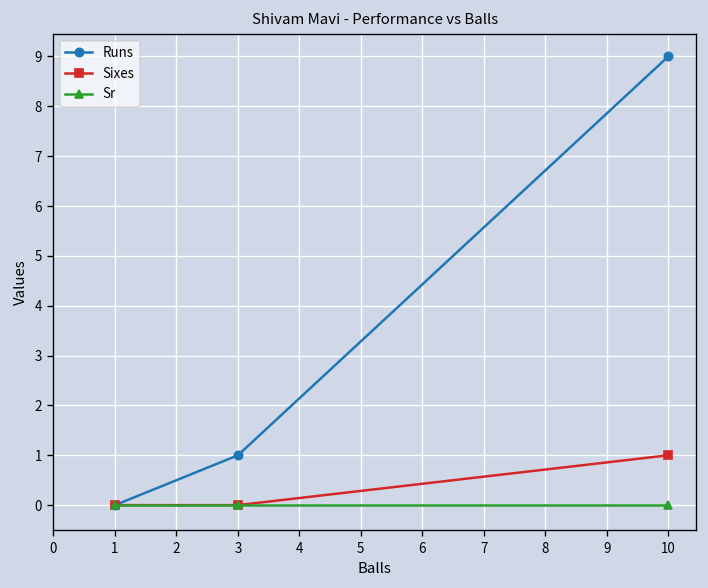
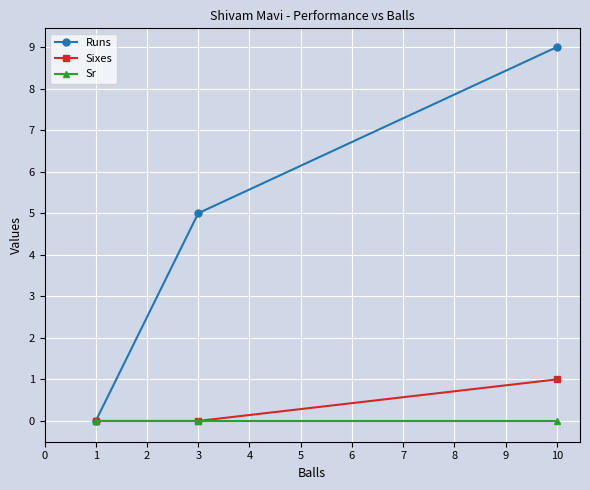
Runs, 3: 1 -> 5
